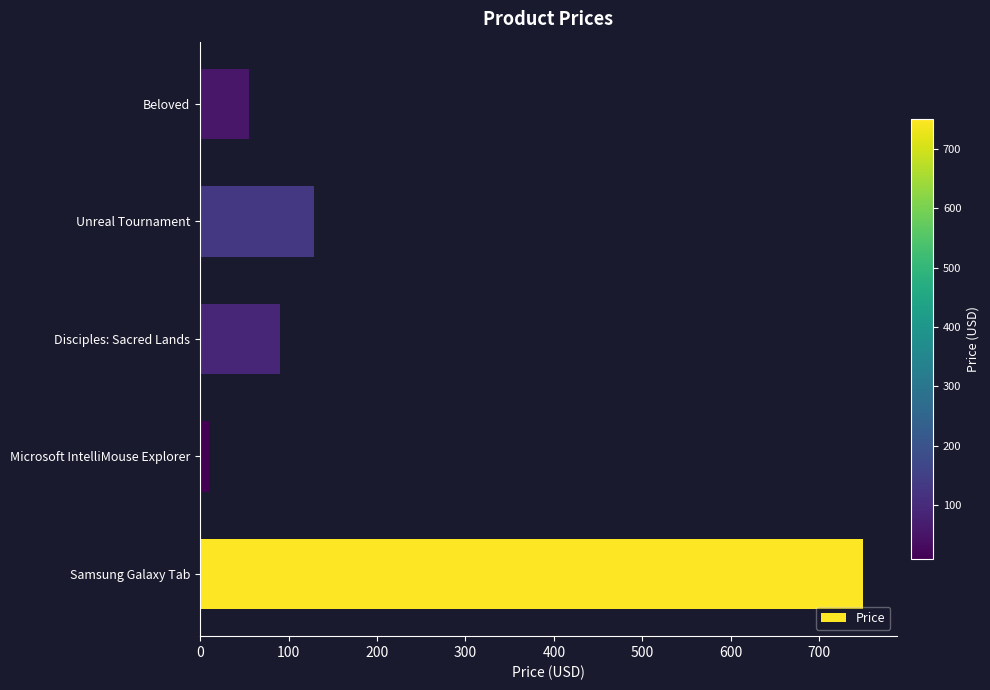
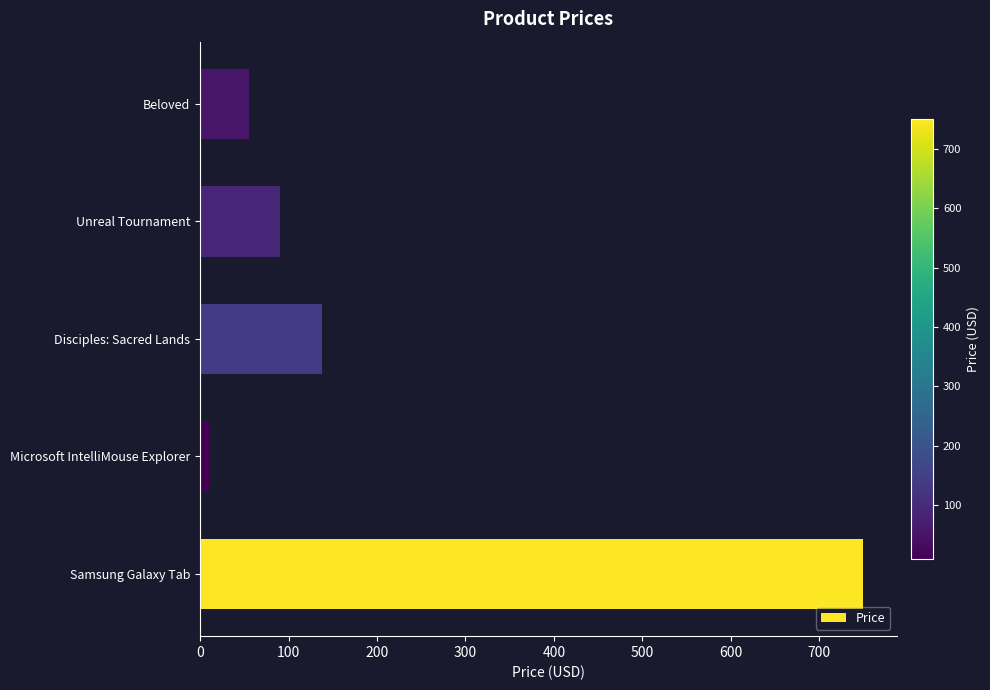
Unreal Tournament: 130 -> 90
Disciples: Sacred Lands: 90 -> 140
